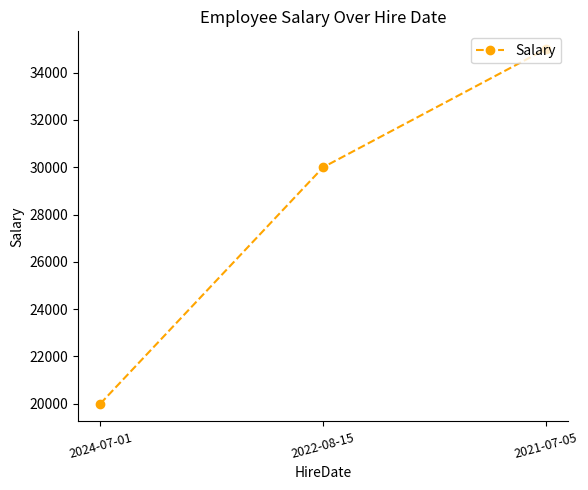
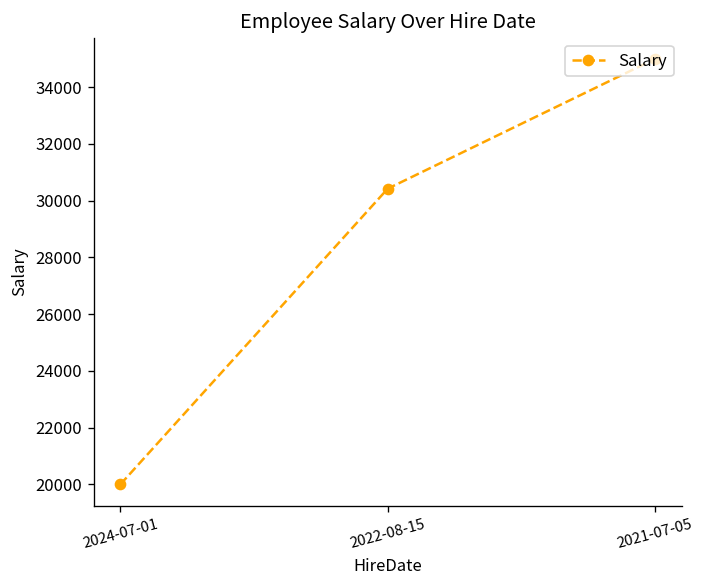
2022-08-15: 30000 -> 30400
